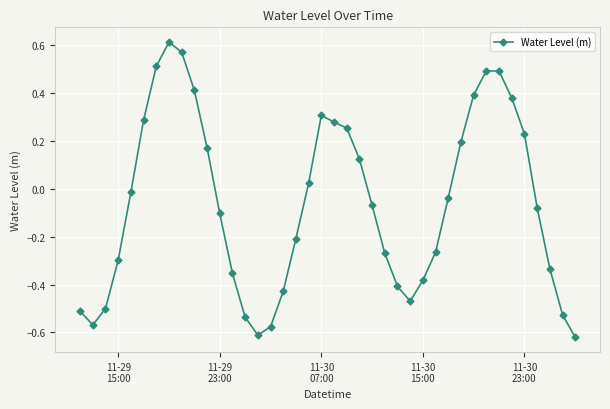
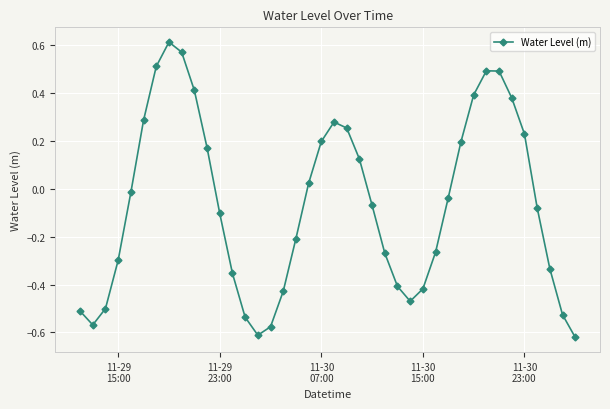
11-30 07:00: 0.31 -> 0.20
11-30 15:00: -0.38 -> -0.42
